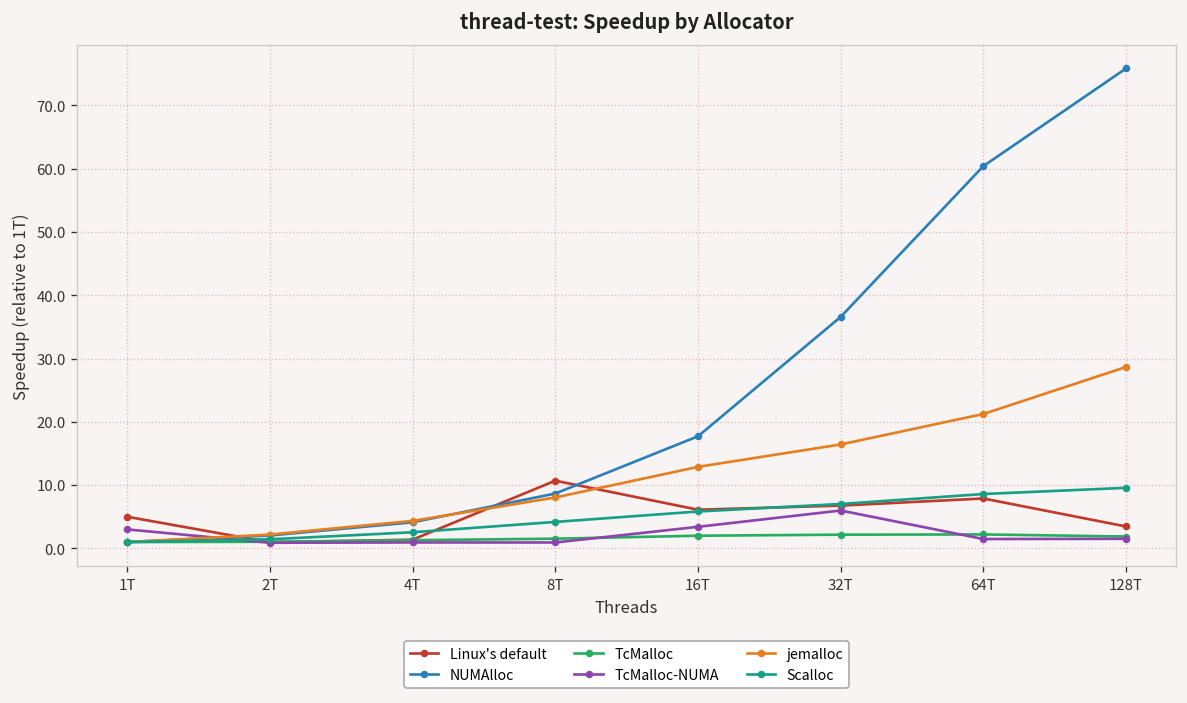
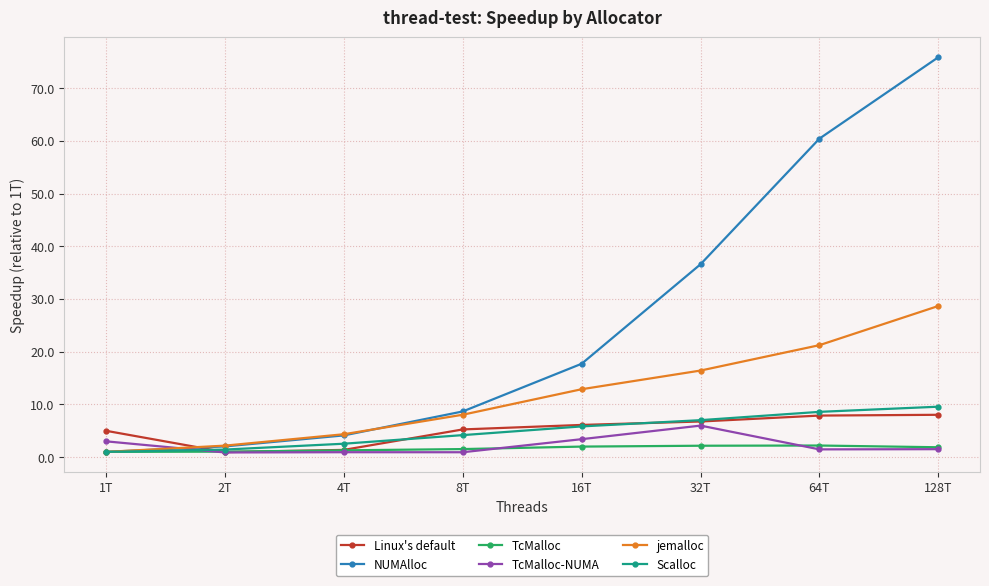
Linux's default, 8T: 11 -> 5
Linux's default, 128T: 3 -> 8
